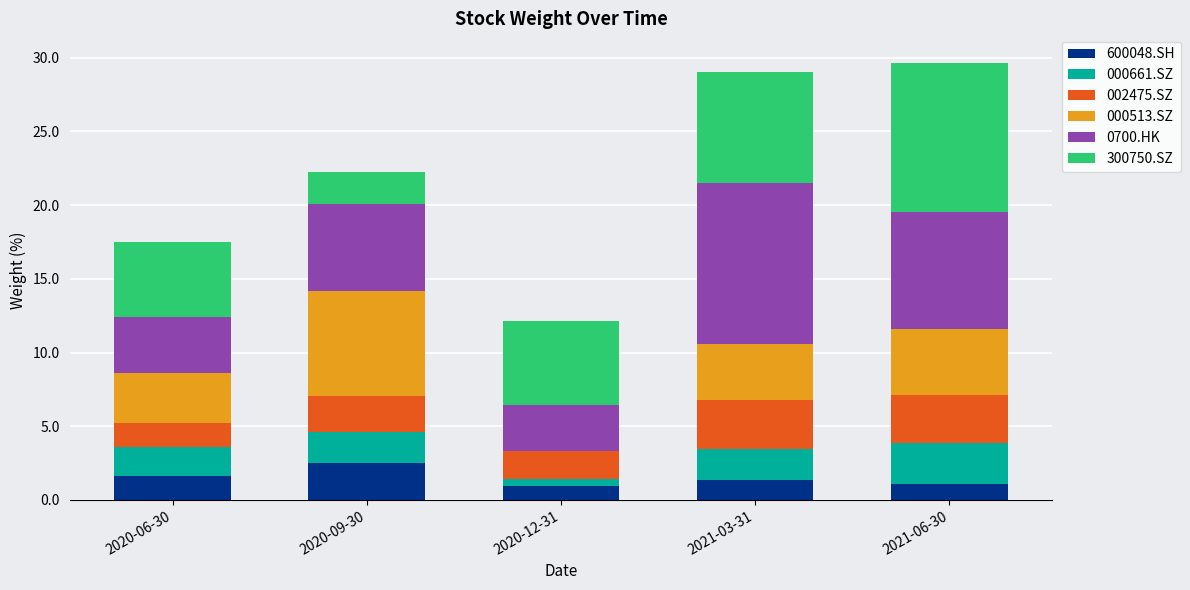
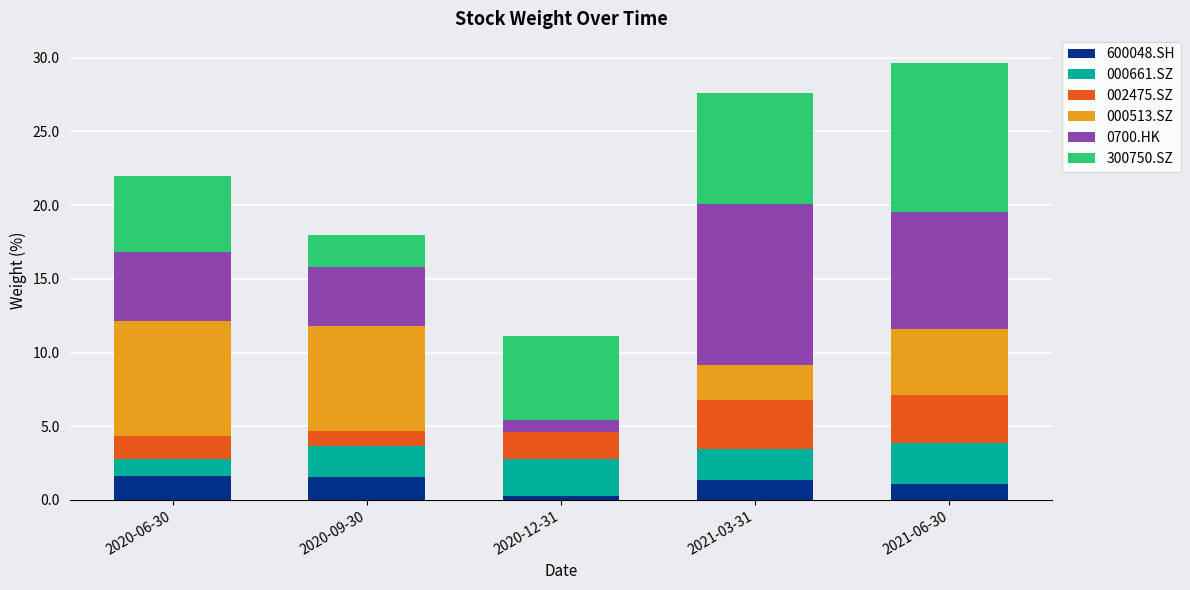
000661.SZ, 2020-06-30: 2.0 -> 1.2
000513.SZ, 2020-06-30: 3.4 -> 7.8
0700.HK, 2020-06-30: 3.8 -> 4.7
600048.SH, 2020-09-30: 2.5 -> 1.6
002475.SZ, 2020-09-30: 2.4 -> 1.0
0700.HK, 2020-09-30: 5.9 -> 4.0
600048.SH, 2020-12-31: 0.9 -> 0.3
000661.SZ, 2020-12-31: 0.5 -> 2.5
0700.HK, 2020-12-31: 3.1 -> 0.8
000513.SZ, 2021-03-31: 3.8 -> 2.4
